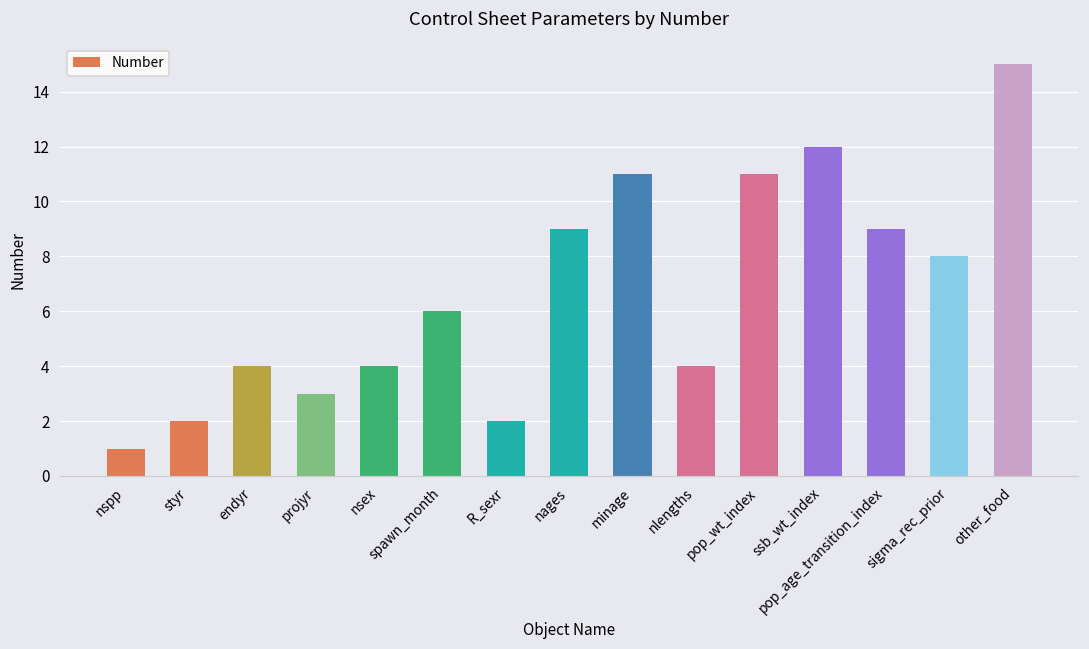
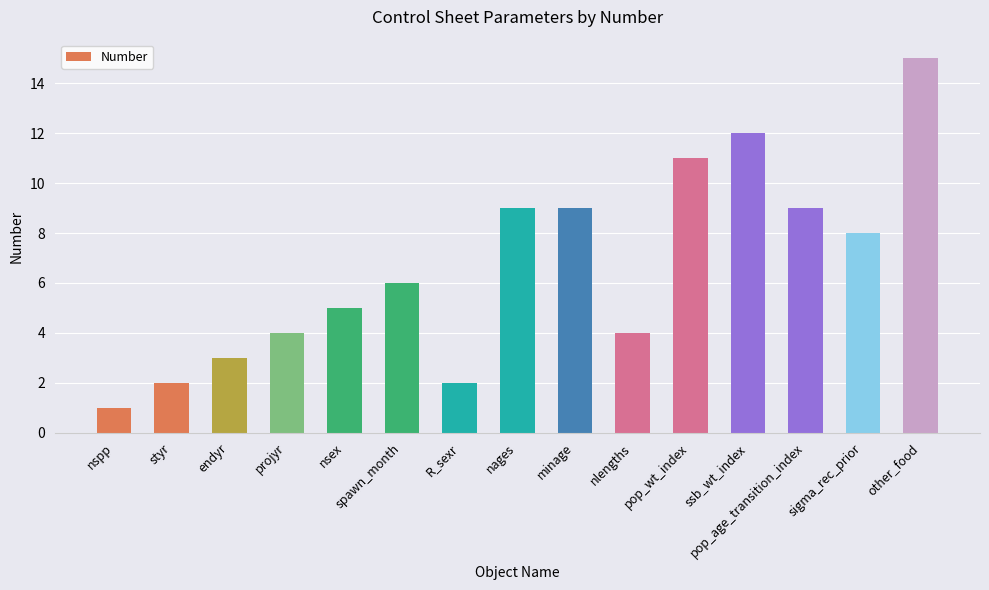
endyr: 4 -> 3
projyr: 3 -> 4
nsex: 4 -> 5
minage: 11 -> 9
